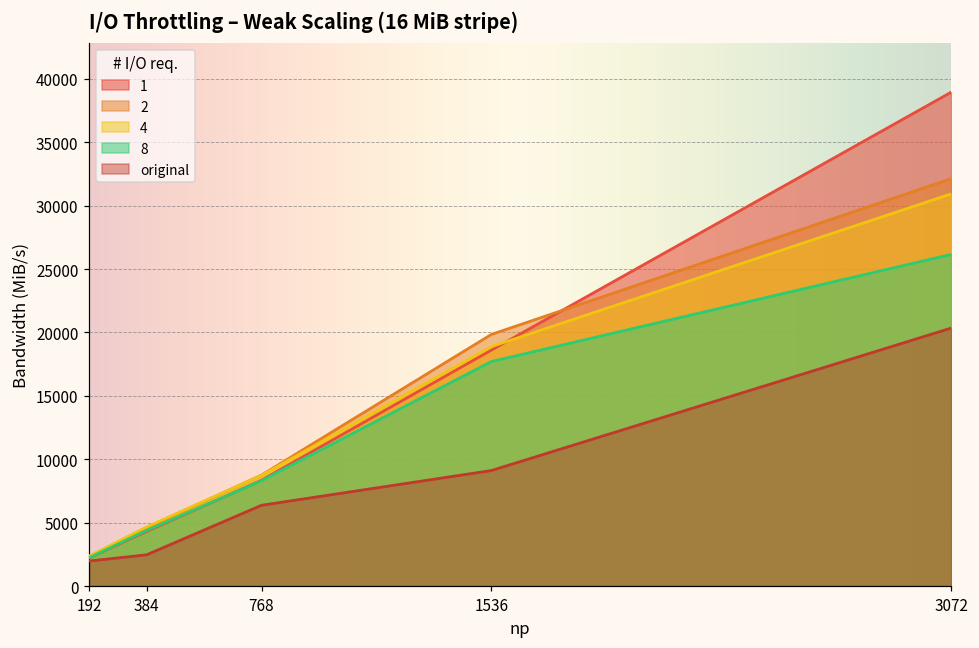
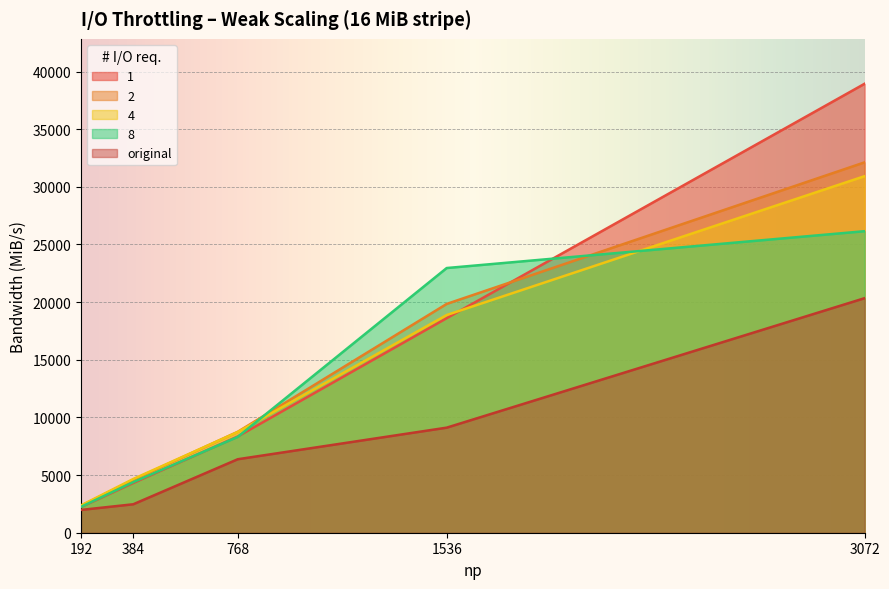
8, 1536: 17700 -> 23000
